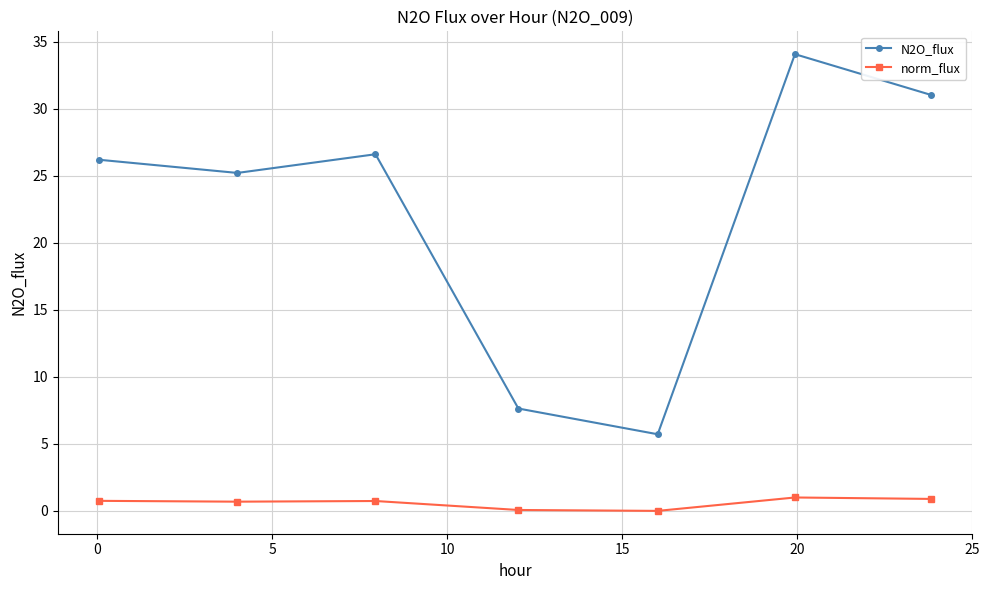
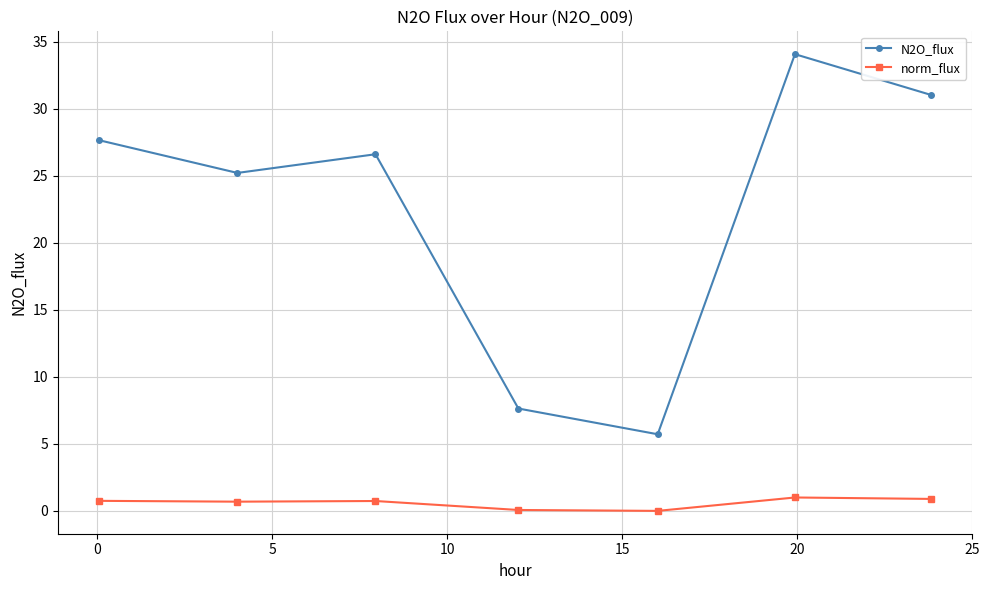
N2O_flux, 0: 26.2 -> 27.6
